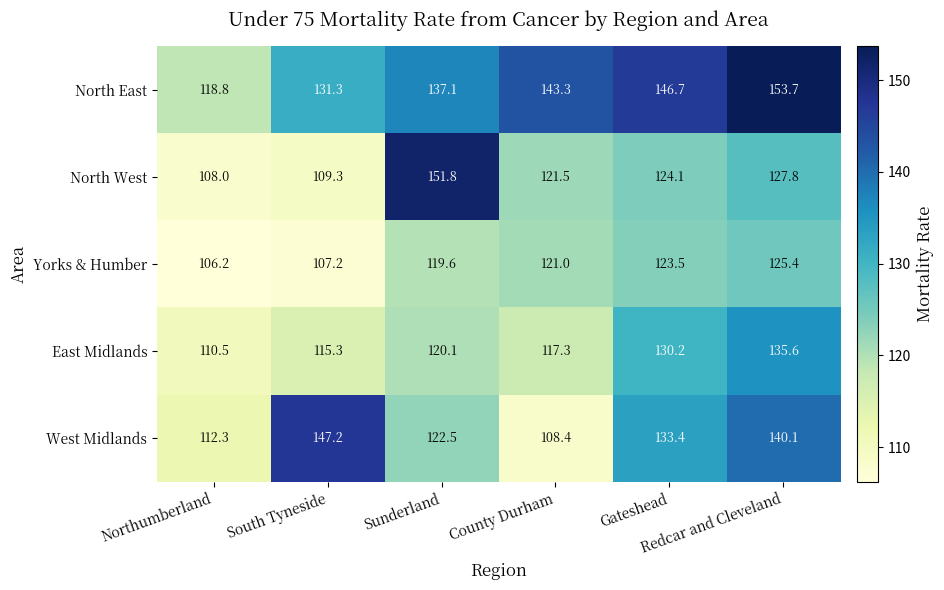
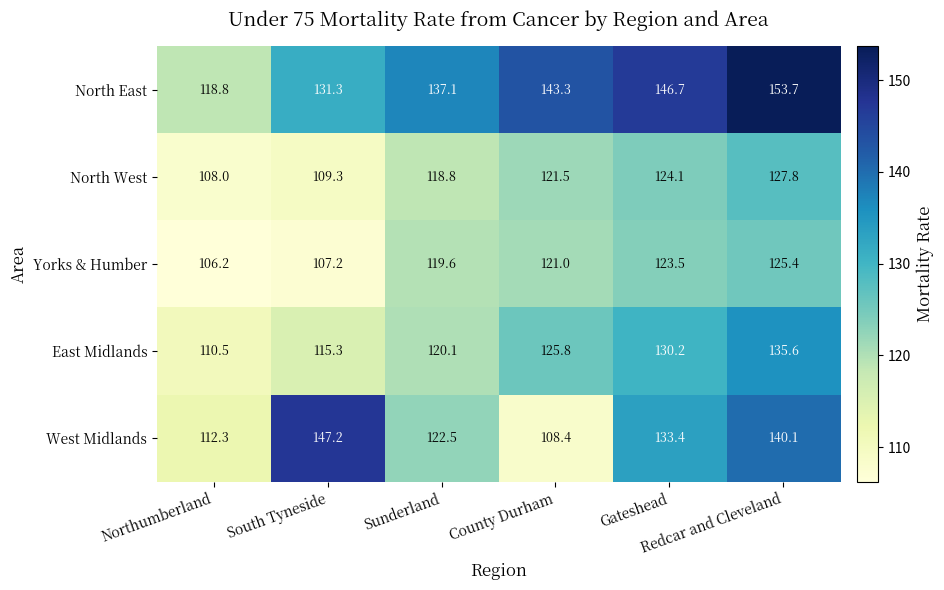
North West, Sunderland: 151.8 -> 118.8
East Midlands, County Durham: 117.3 -> 125.8
